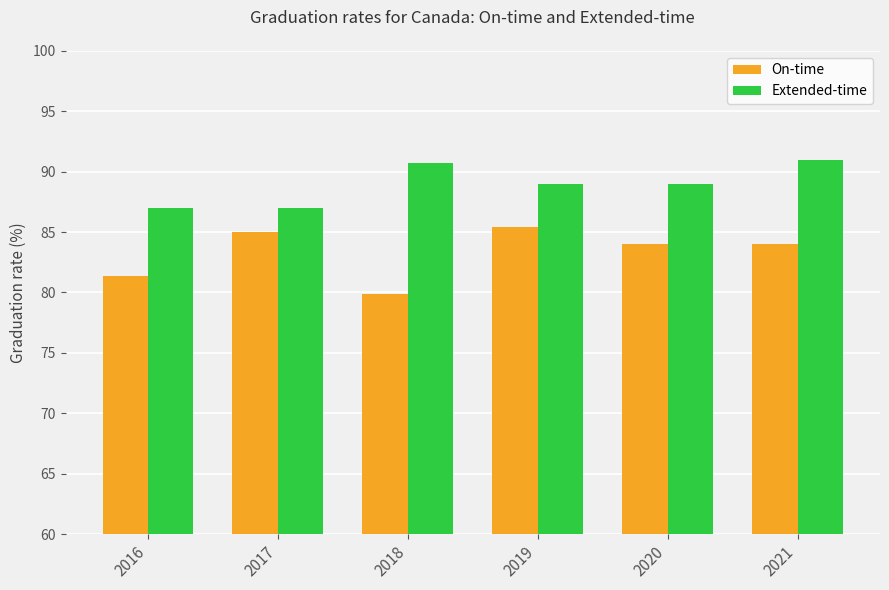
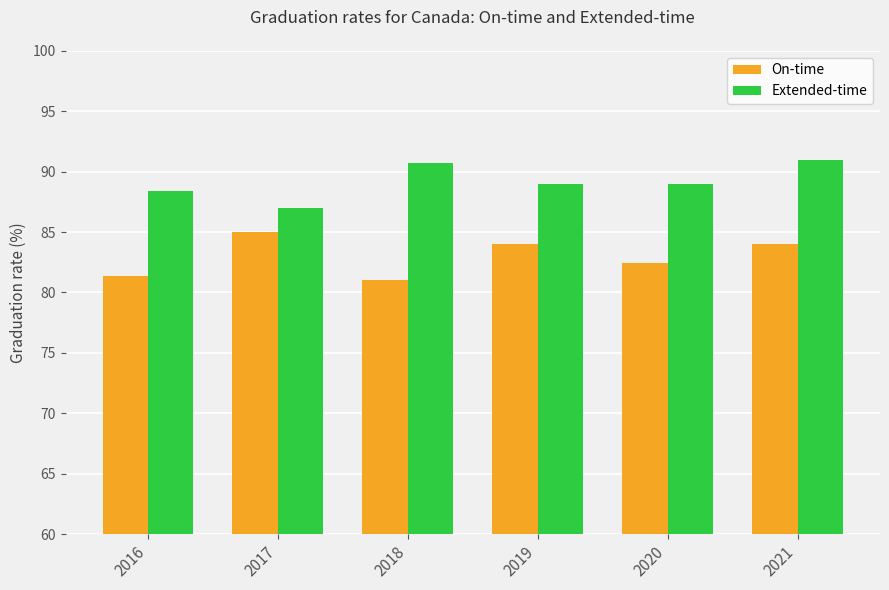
Extended-time, 2016: 87.0 -> 88.4
On-time, 2018: 79.9 -> 81.0
On-time, 2019: 85.4 -> 84.0
On-time, 2020: 84.0 -> 82.4
